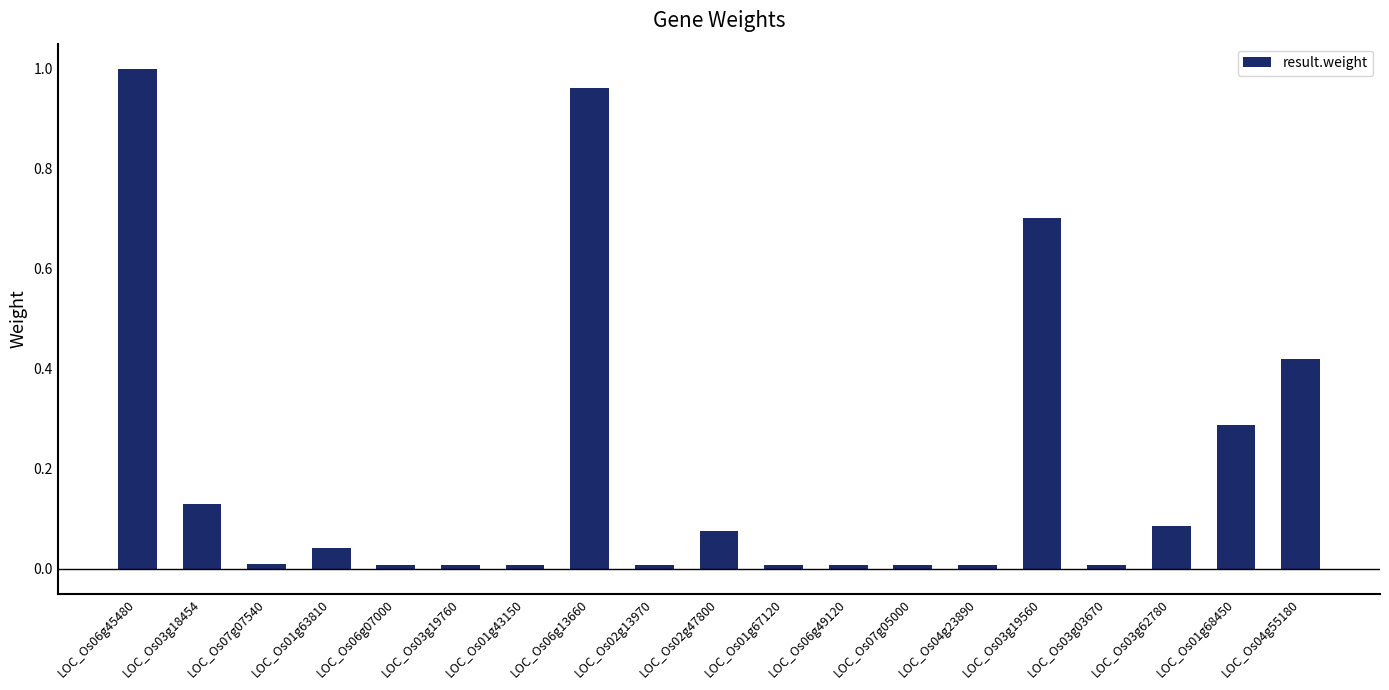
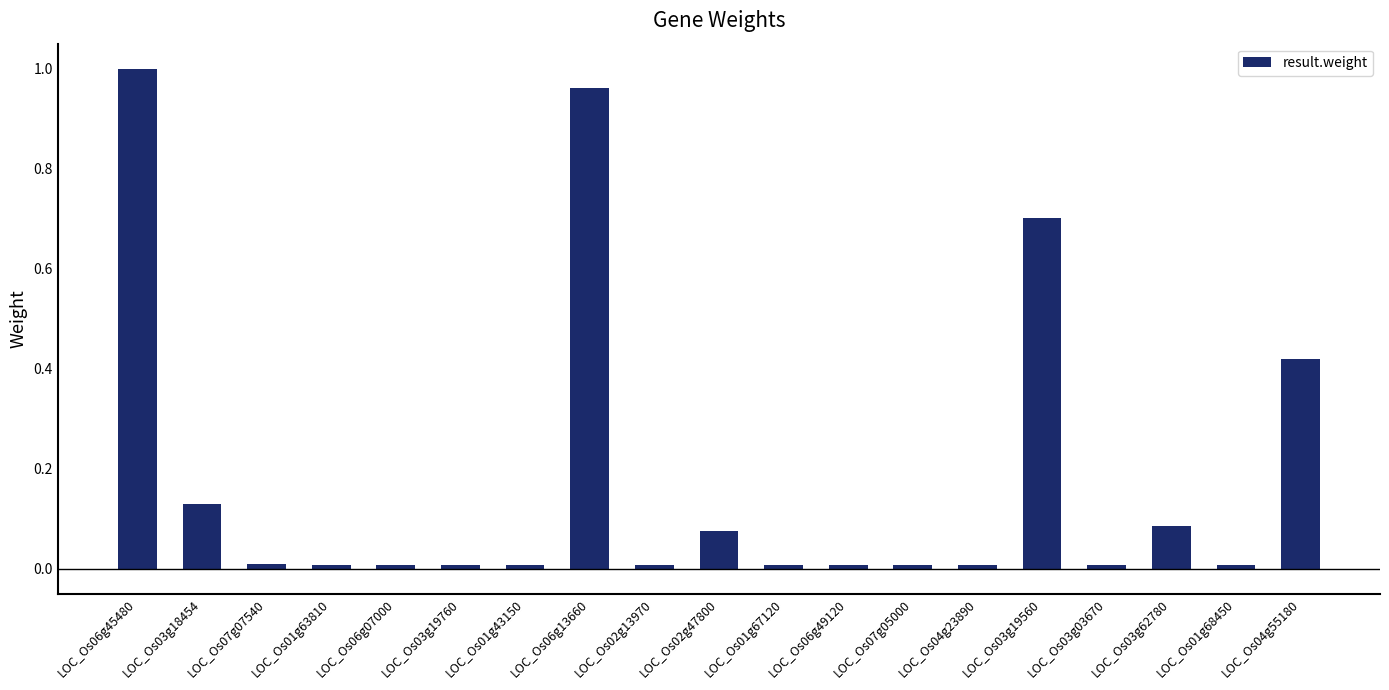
LOC_Os01g63810: 0.04 -> 0.01
LOC_Os01g68450: 0.29 -> 0.01
